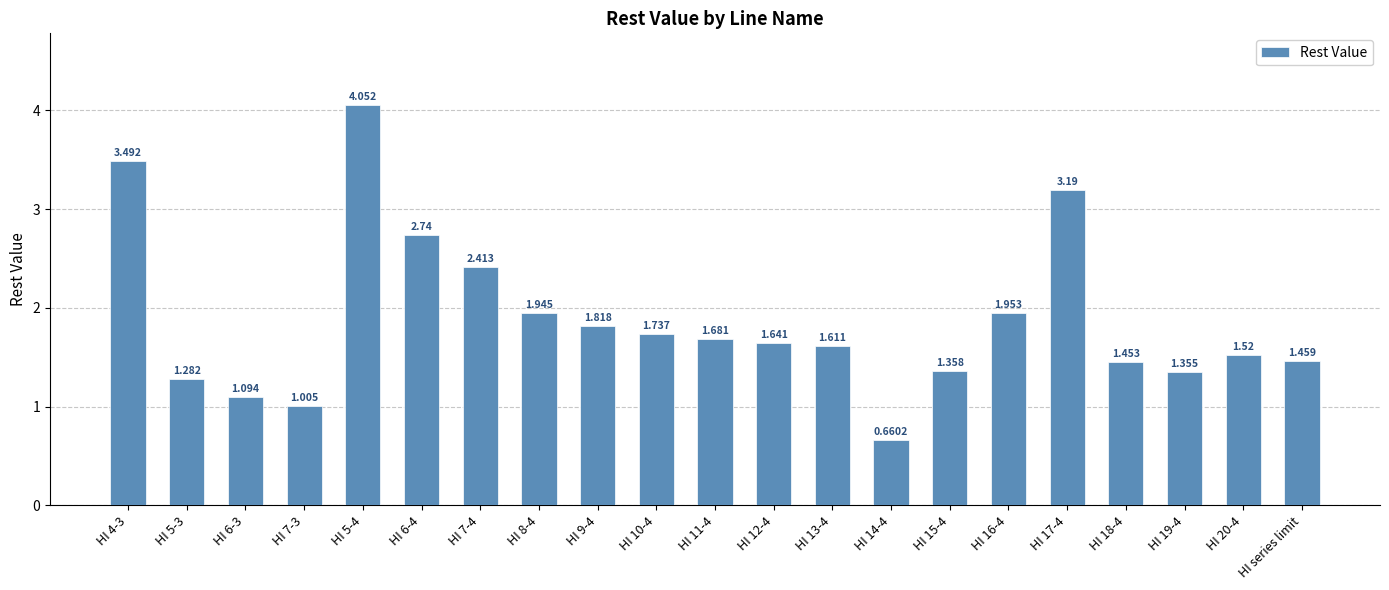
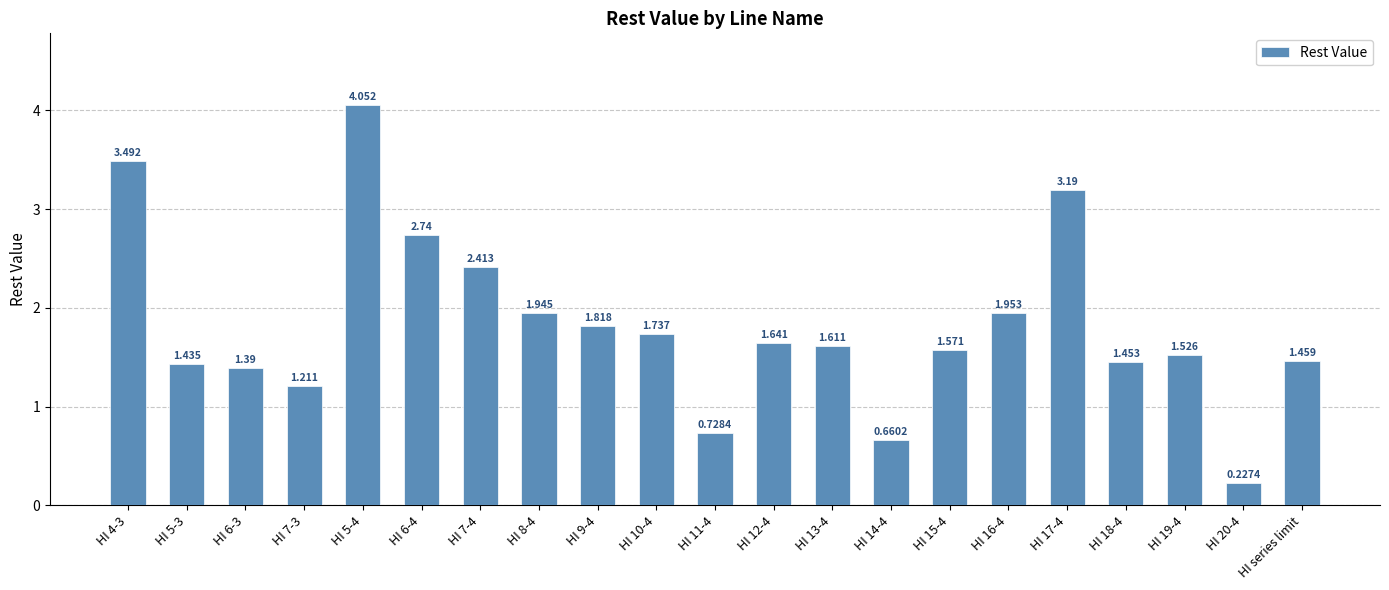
HI 5-3: 1.282 -> 1.435
HI 6-3: 1.094 -> 1.39
HI 7-3: 1.005 -> 1.211
HI 11-4: 1.681 -> 0.7284
HI 15-4: 1.358 -> 1.571
HI 19-4: 1.355 -> 1.526
HI 20-4: 1.52 -> 0.2274
